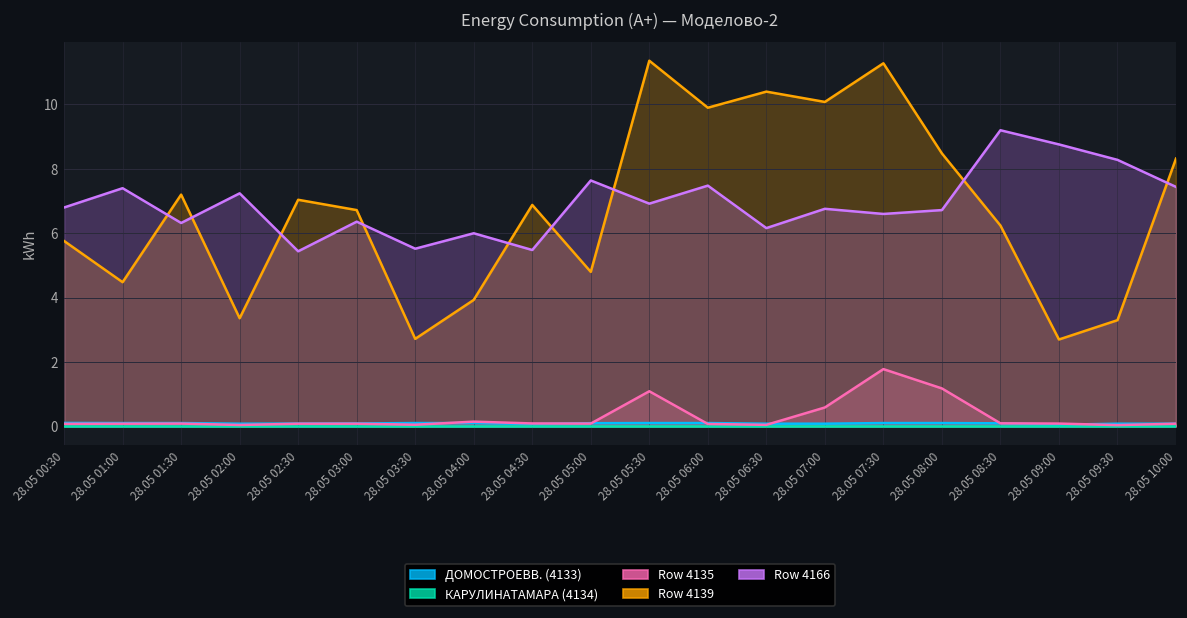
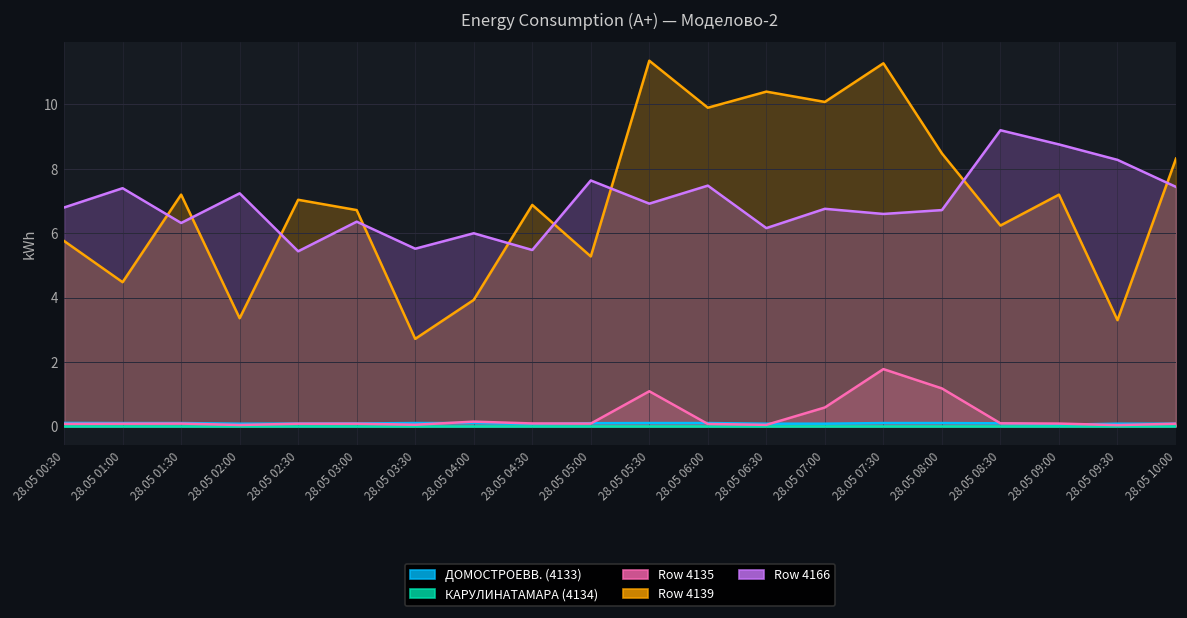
Row 4139, 28.05 05:00: 4.8 -> 5.3
Row 4139, 28.05 09:00: 2.7 -> 7.2
